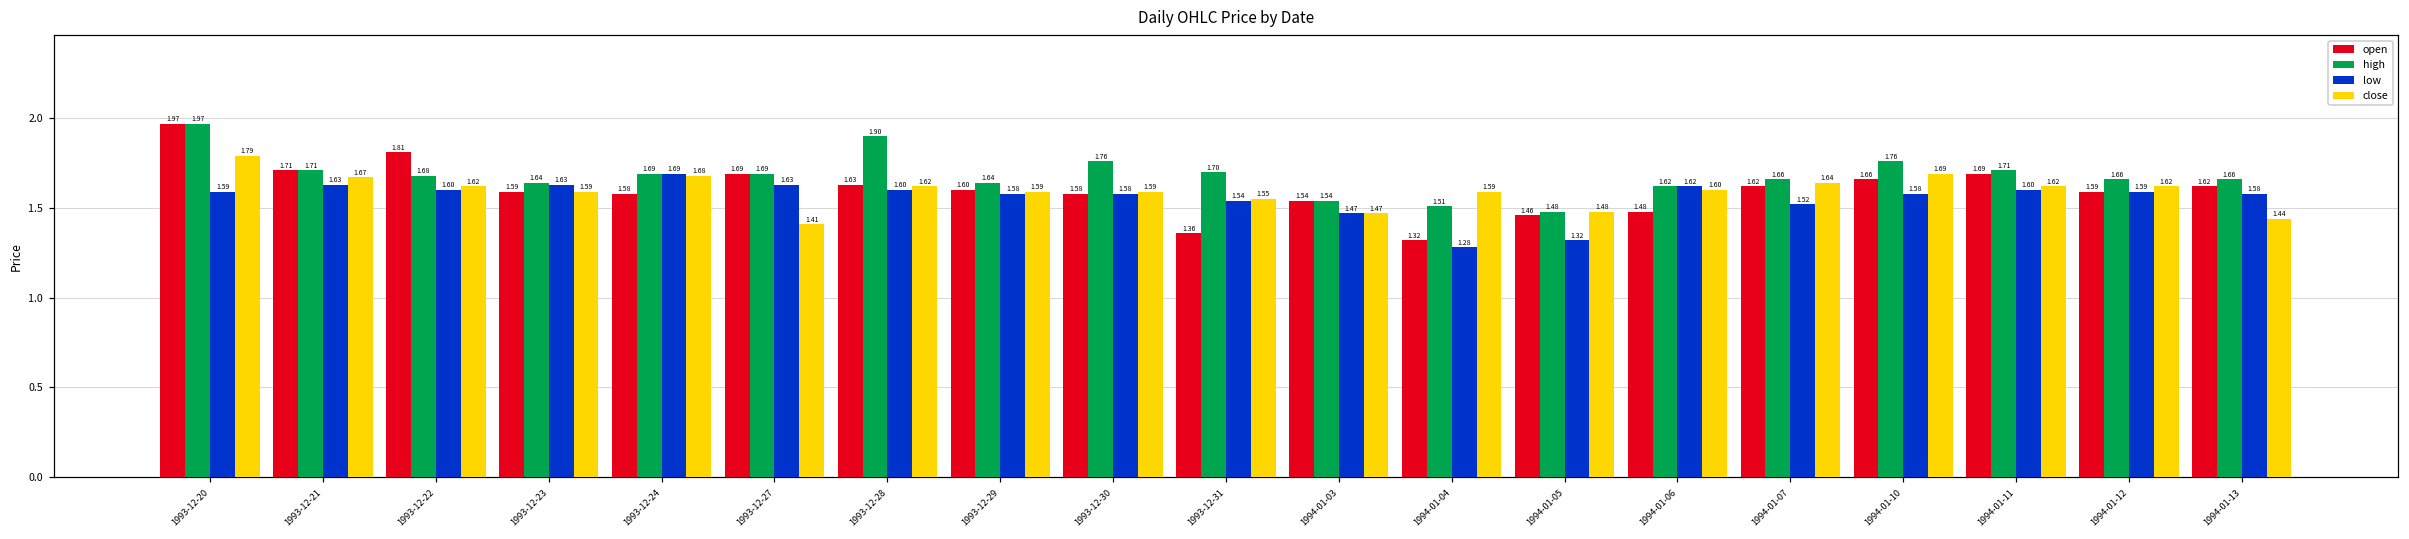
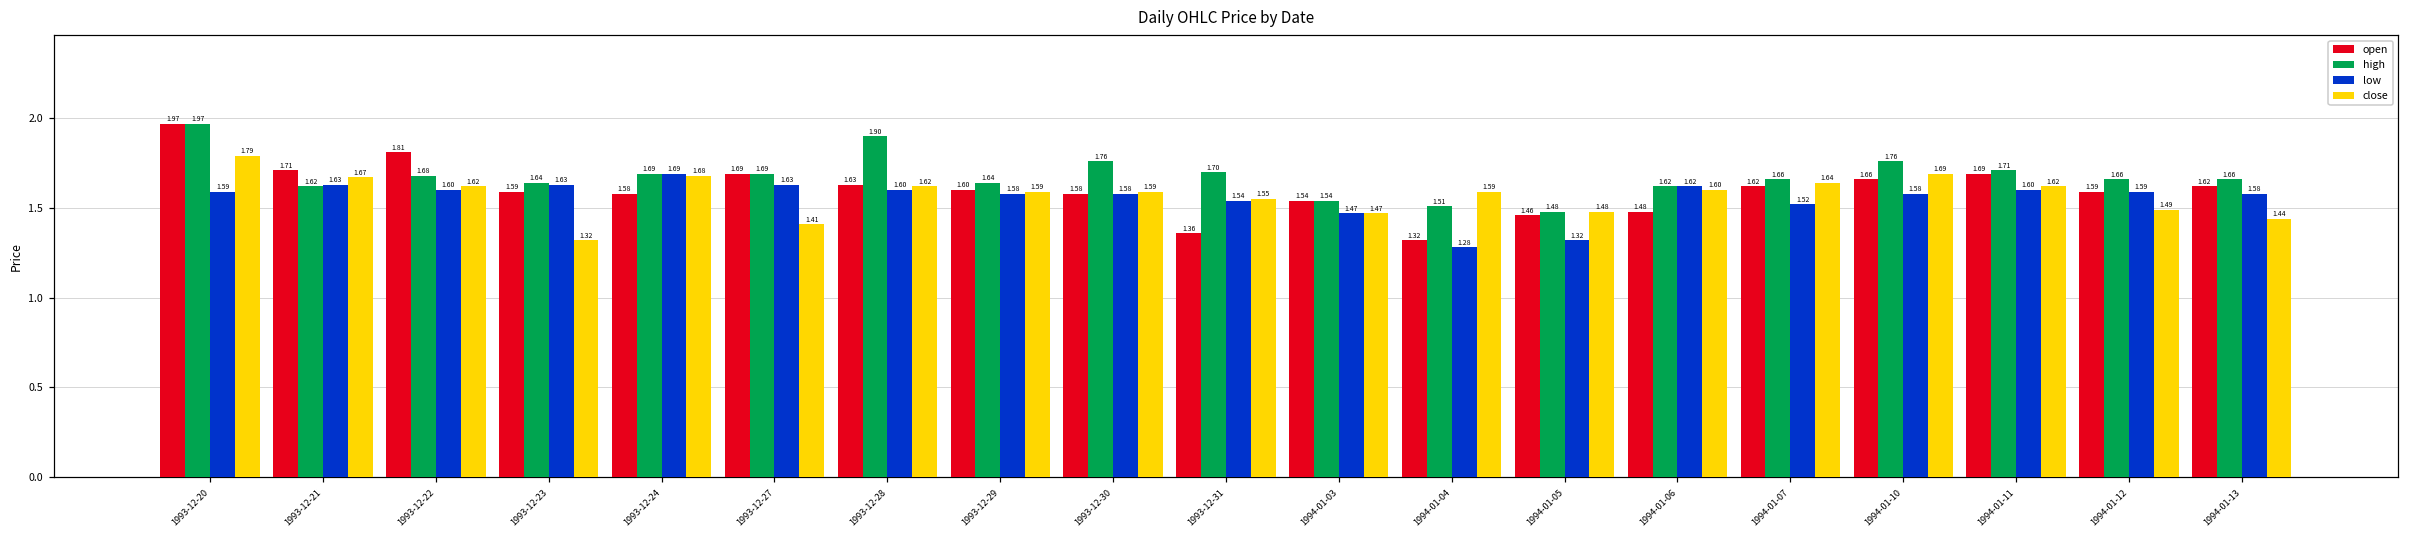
high, 1993-12-21: 1.71 -> 1.62
close, 1993-12-23: 1.59 -> 1.32
close, 1994-01-12: 1.62 -> 1.49
